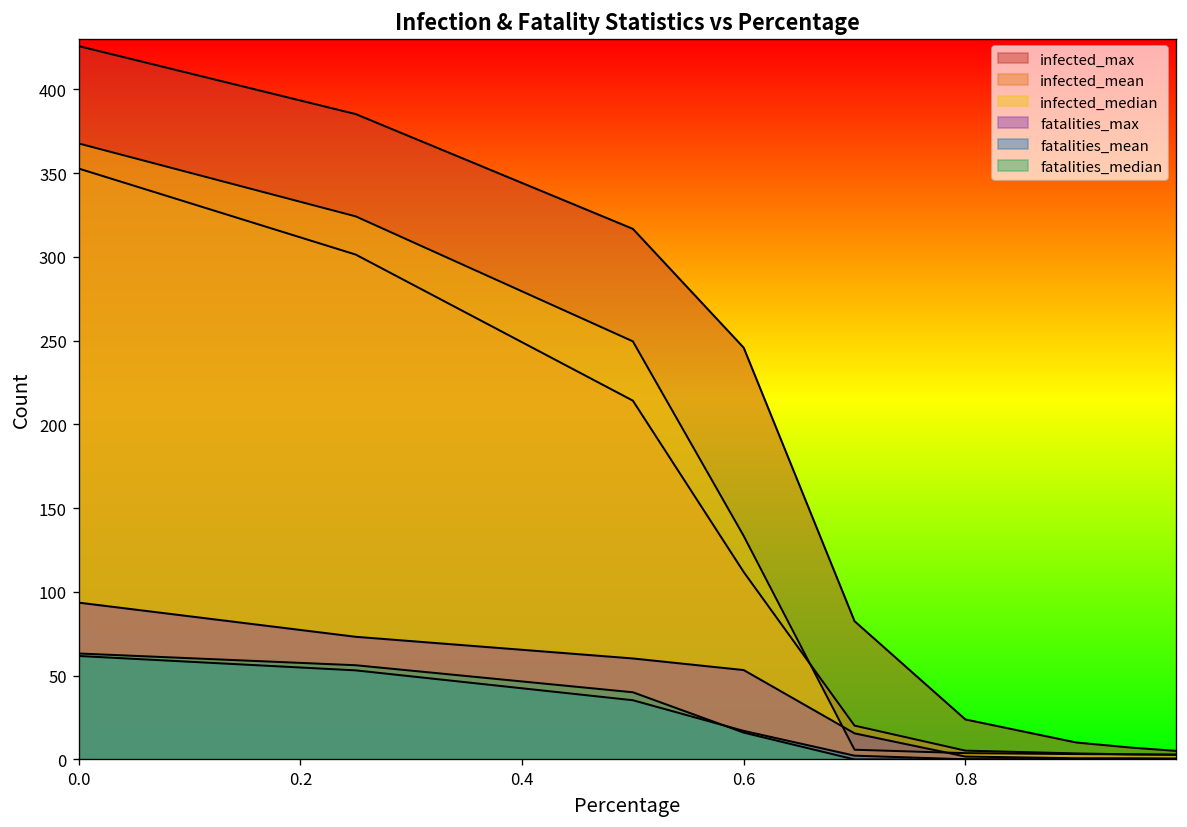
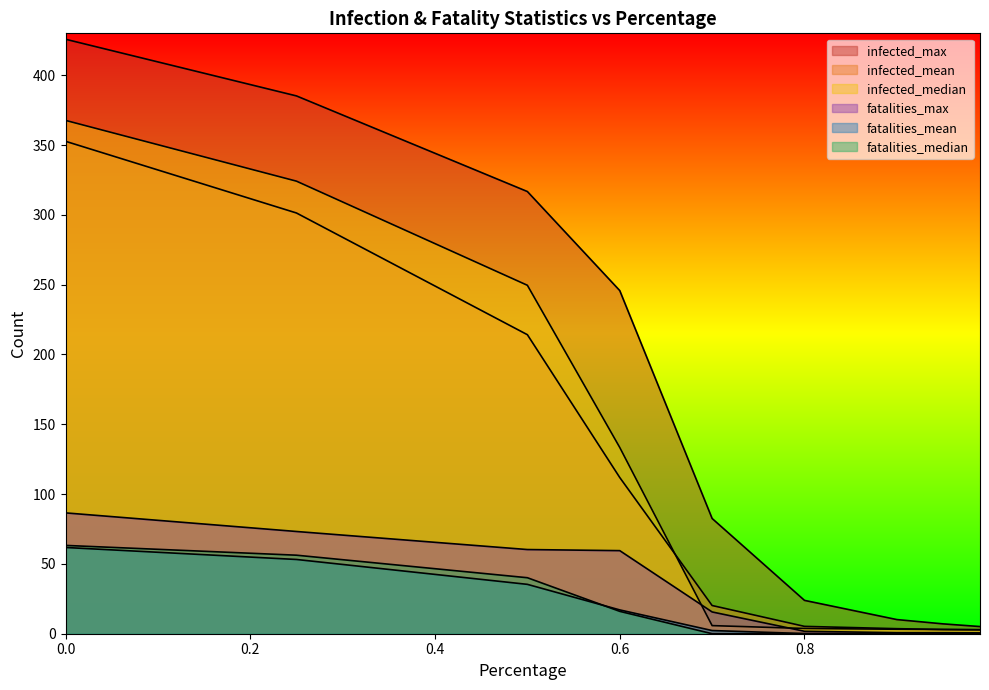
fatalities_max, 0.0: 94 -> 87
fatalities_max, 0.6: 53 -> 60
